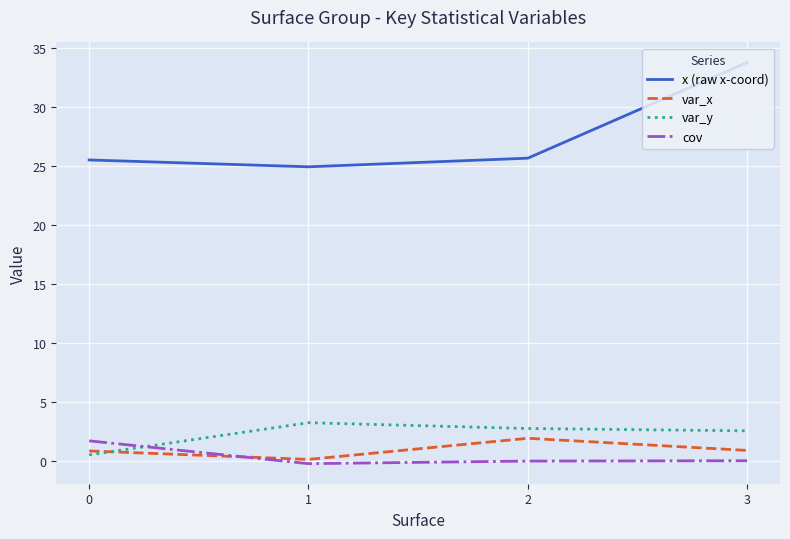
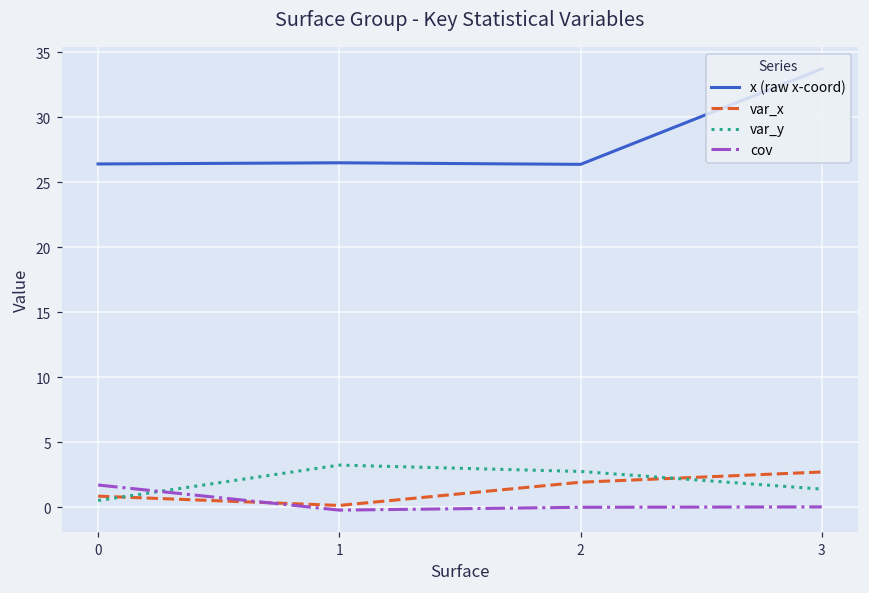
x (raw x-coord), 0: 25.5 -> 26.4
x (raw x-coord), 1: 24.9 -> 26.5
x (raw x-coord), 2: 25.6 -> 26.4
var_x, 3: 0.9 -> 2.7
var_y, 3: 2.5 -> 1.4
